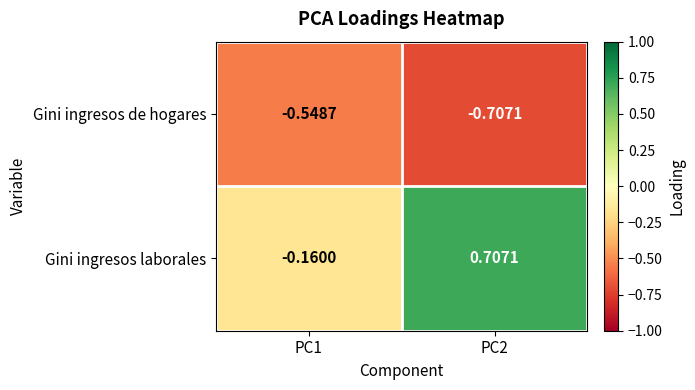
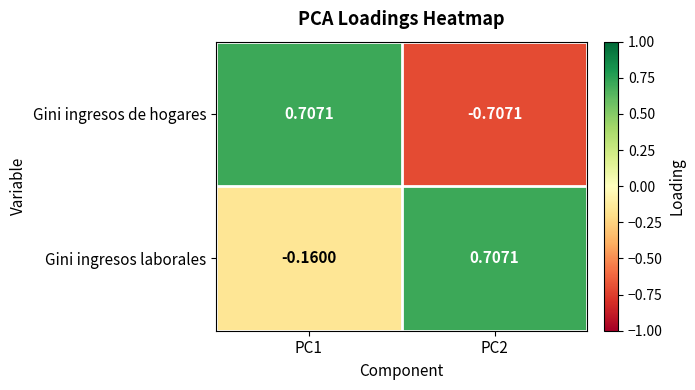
Gini ingresos de hogares, PC1: -0.5487 -> 0.7071
